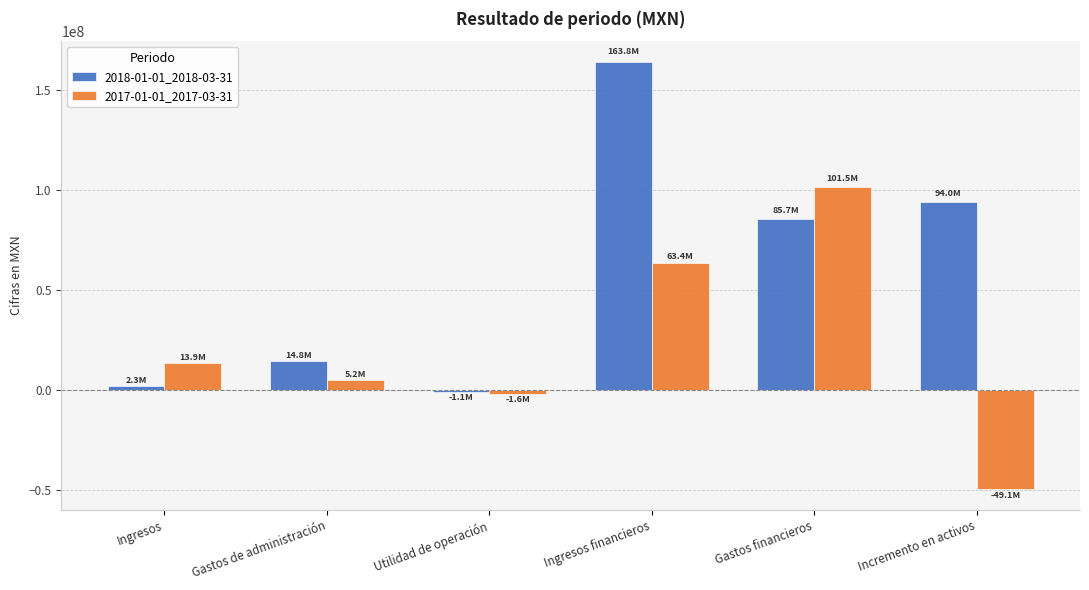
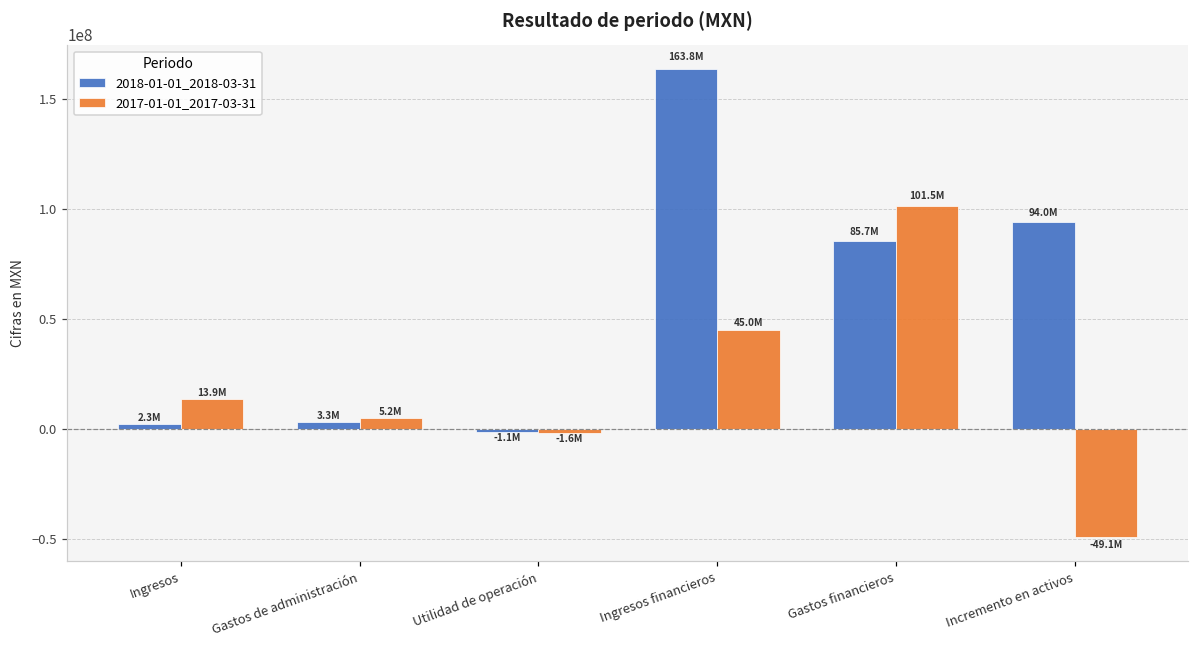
2018-01-01_2018-03-31, Gastos de administración: 14.8M -> 3.3M
2017-01-01_2017-03-31, Ingresos financieros: 63.4M -> 45.0M
